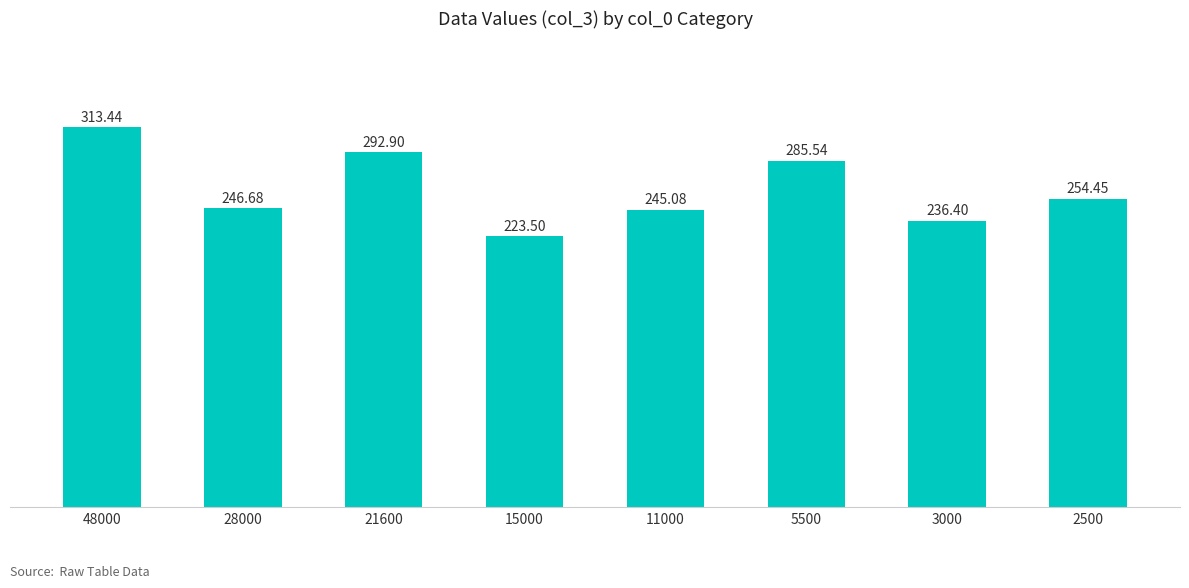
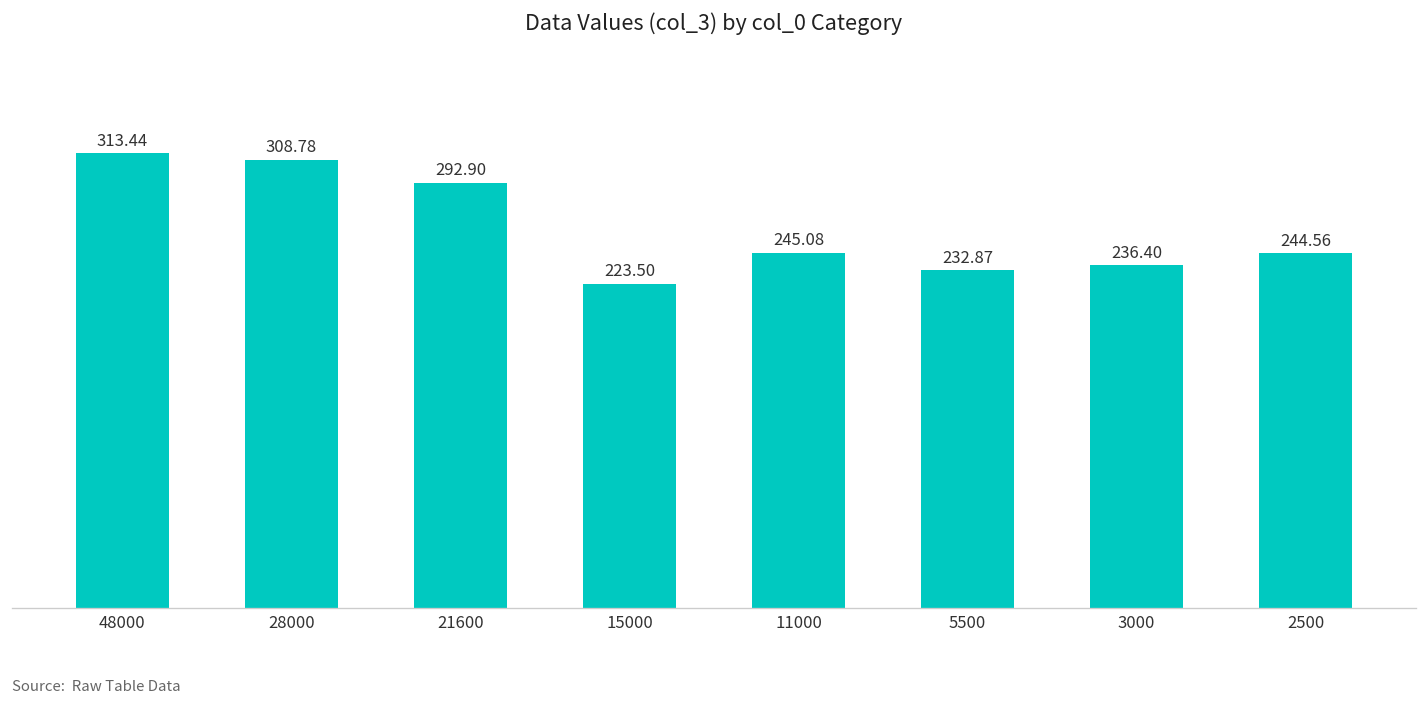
28000: 246.68 -> 308.78
5500: 285.54 -> 232.87
2500: 254.45 -> 244.56
